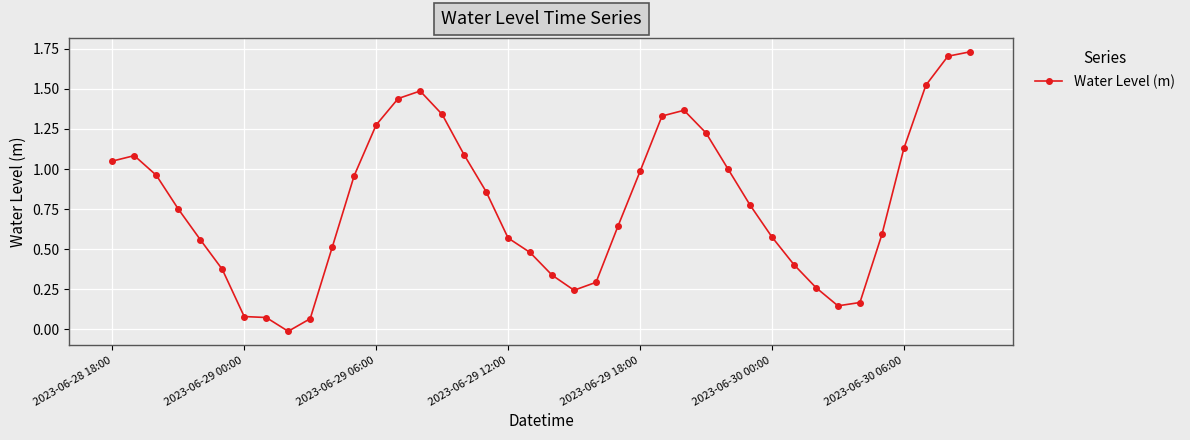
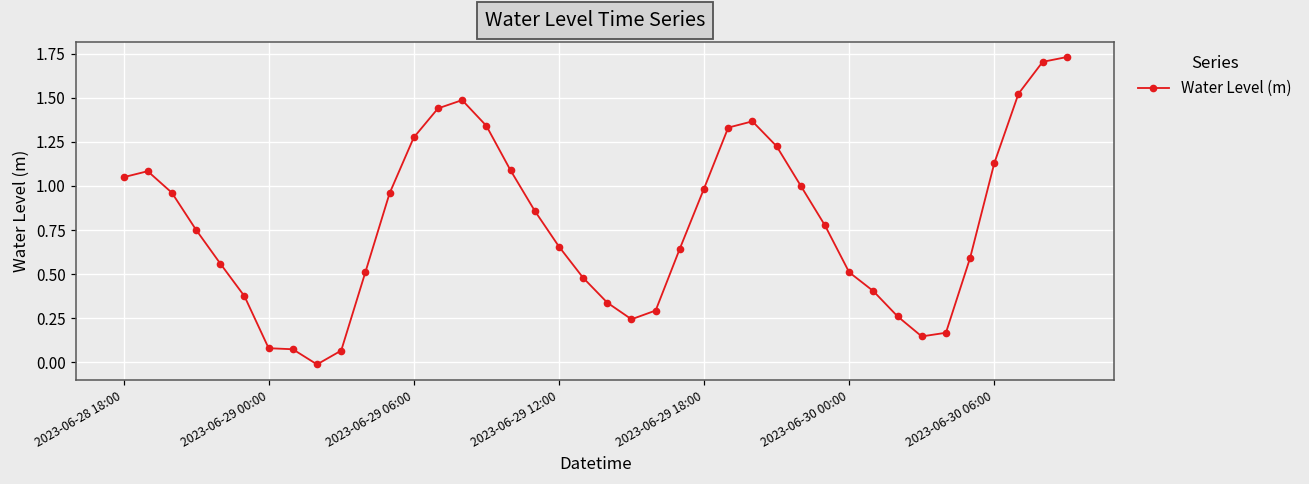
2023-06-29 12:00: 0.57 -> 0.66
2023-06-30 00:00: 0.58 -> 0.51
